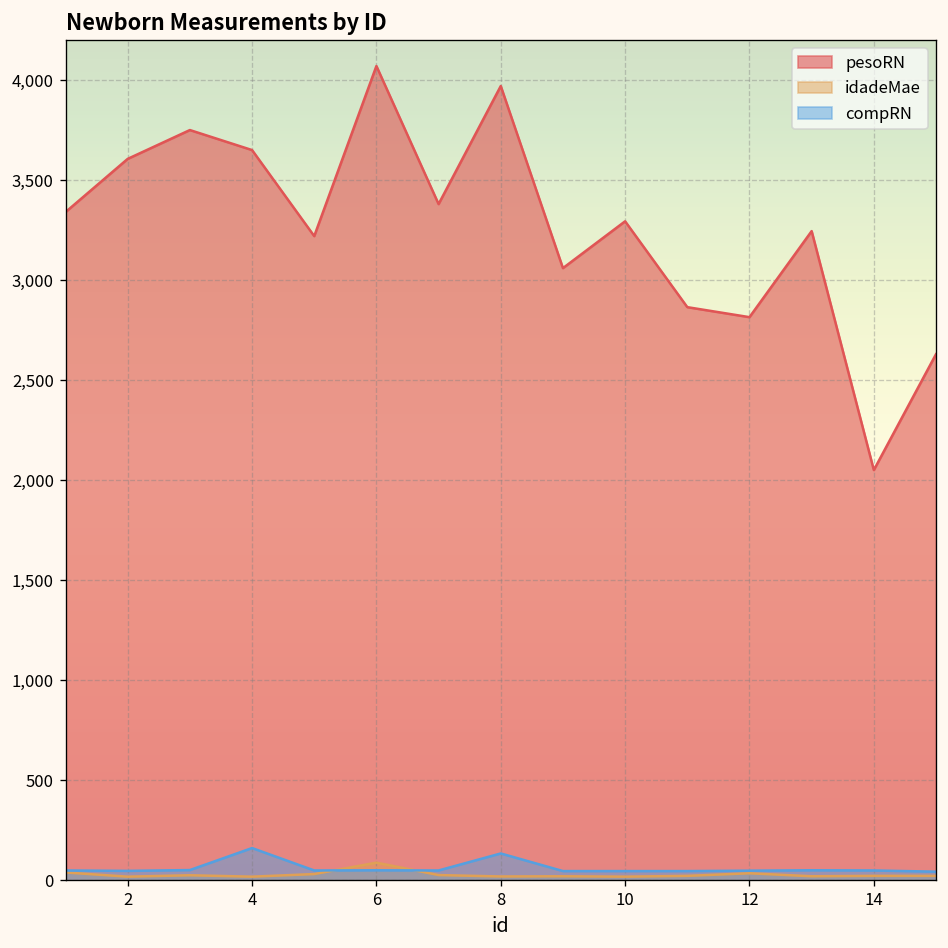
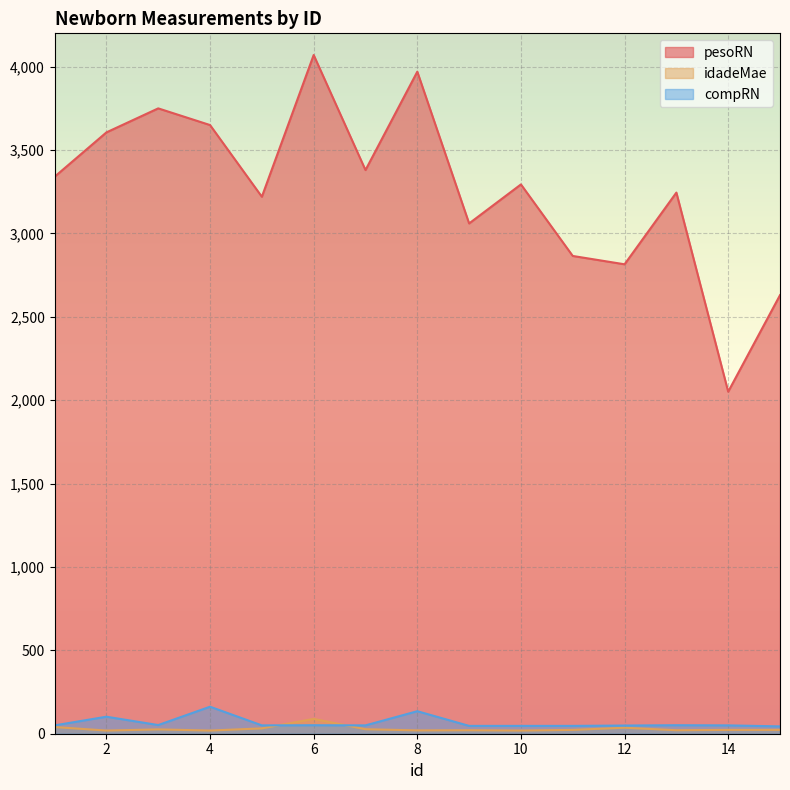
compRN, 2: 50 -> 100
